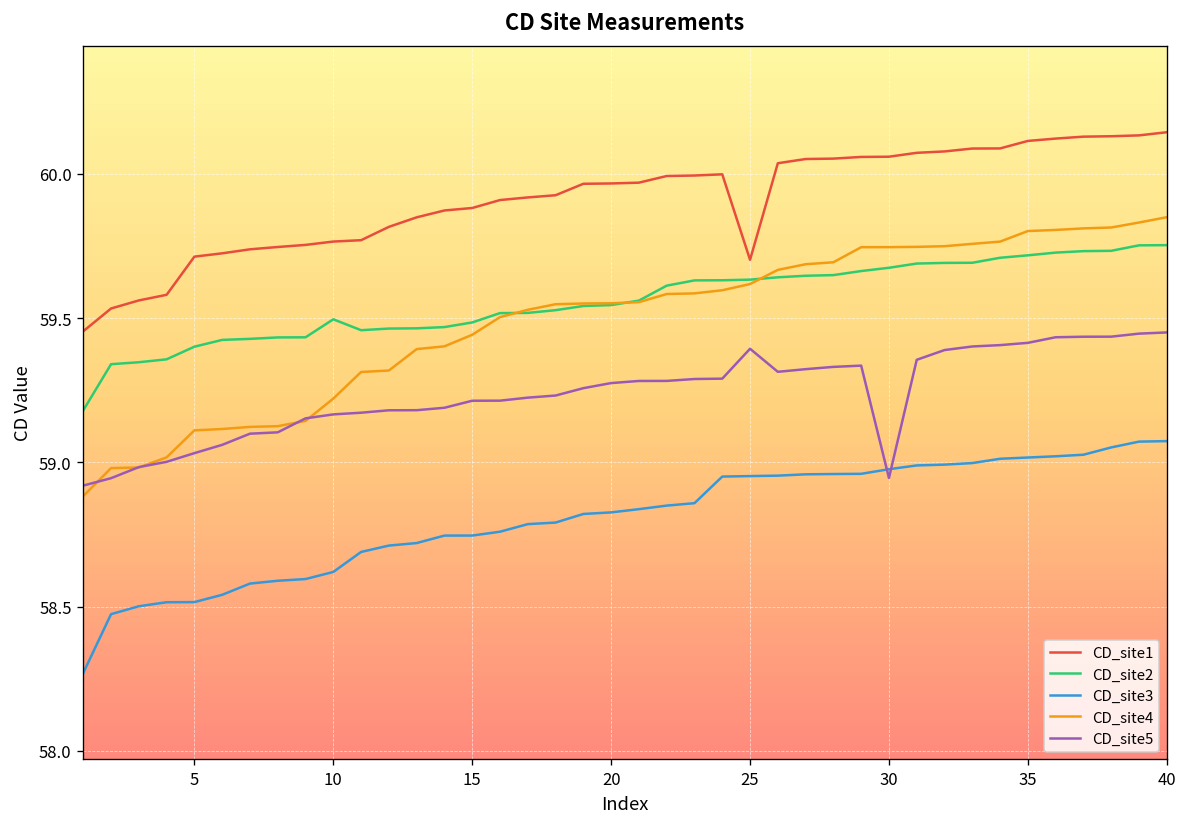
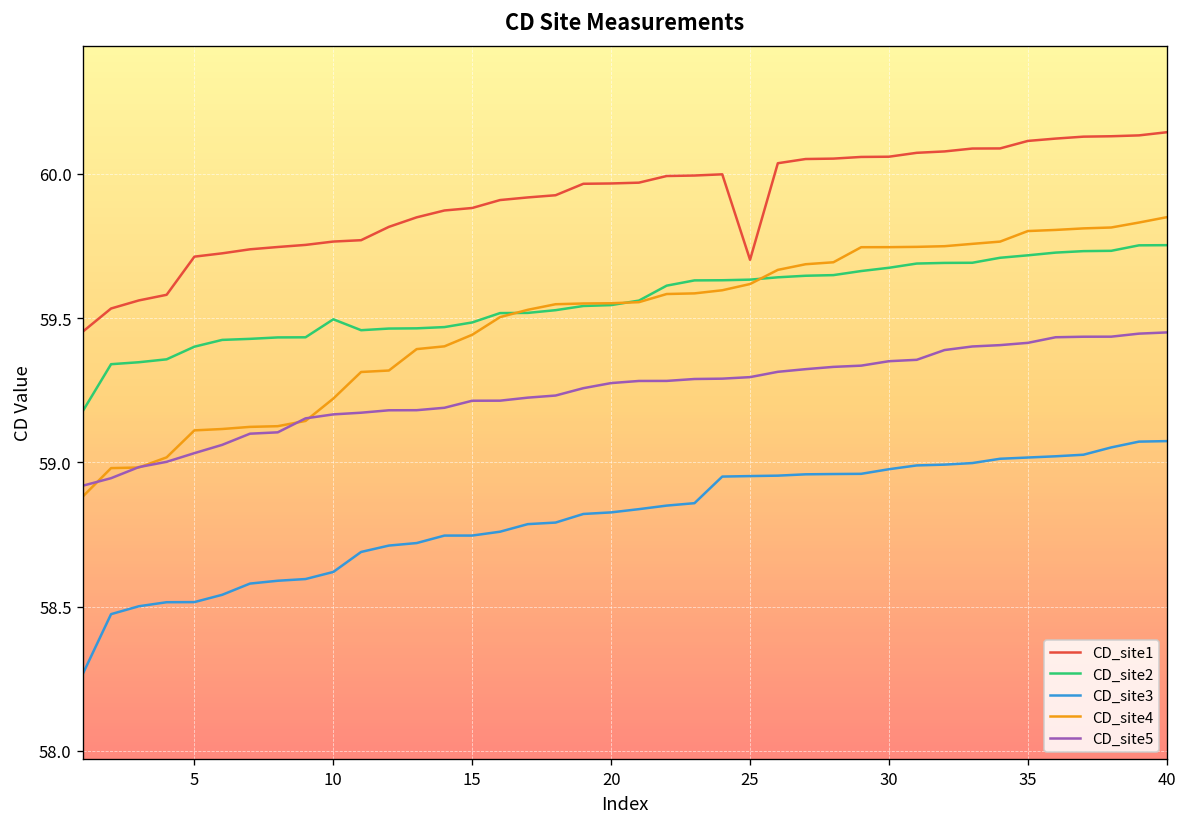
CD_site5, 25: 59.39 -> 59.30
CD_site5, 30: 58.95 -> 59.35
